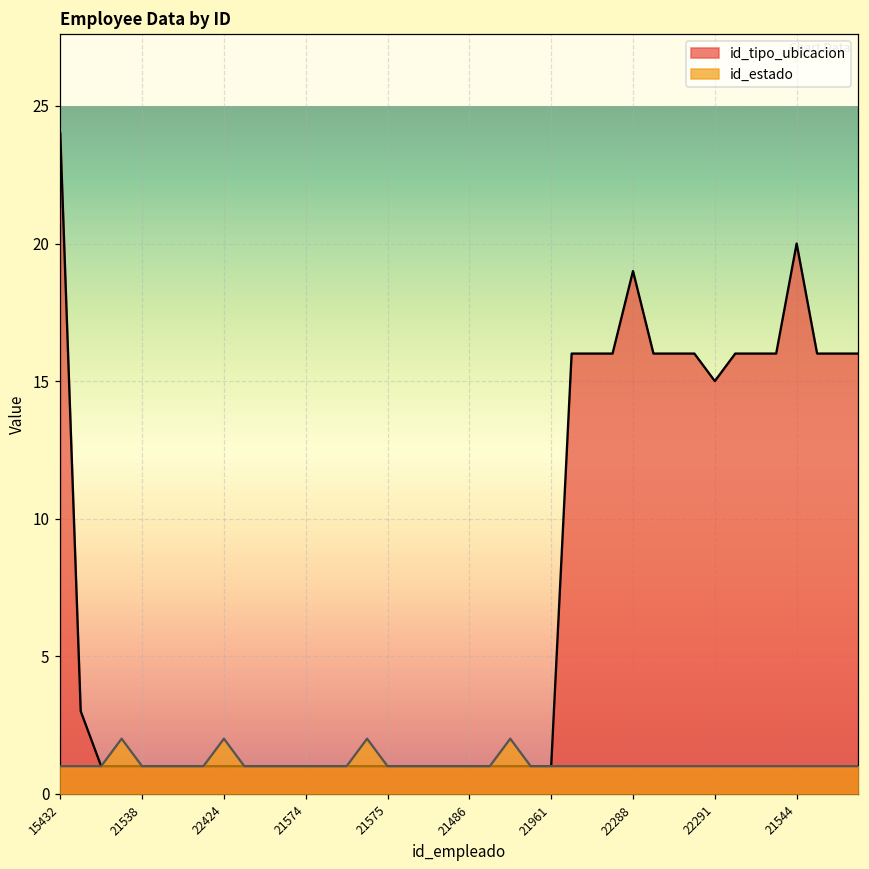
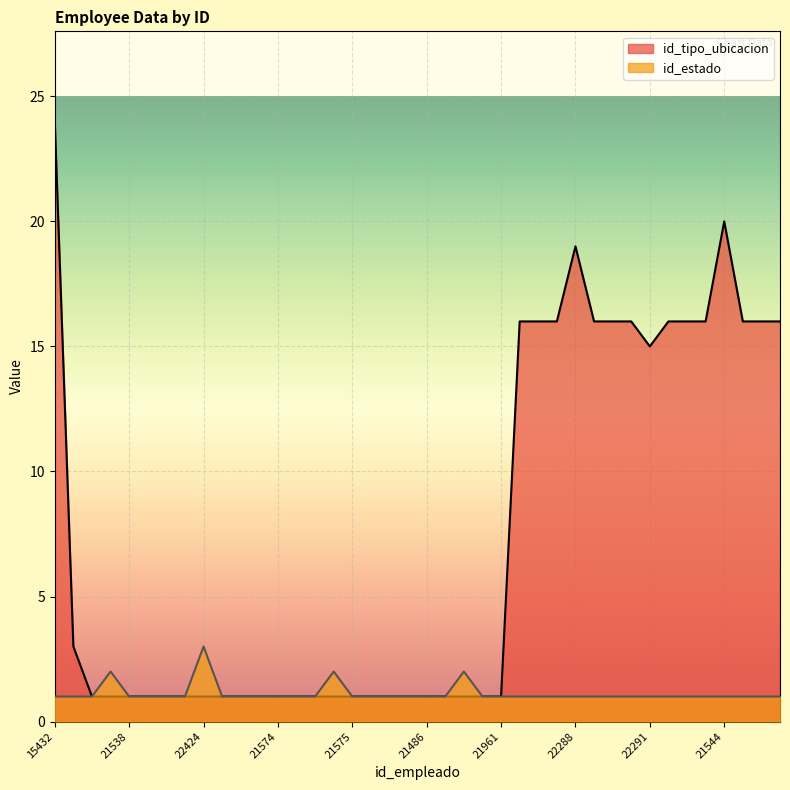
id_estado, 22424: 2 -> 3
